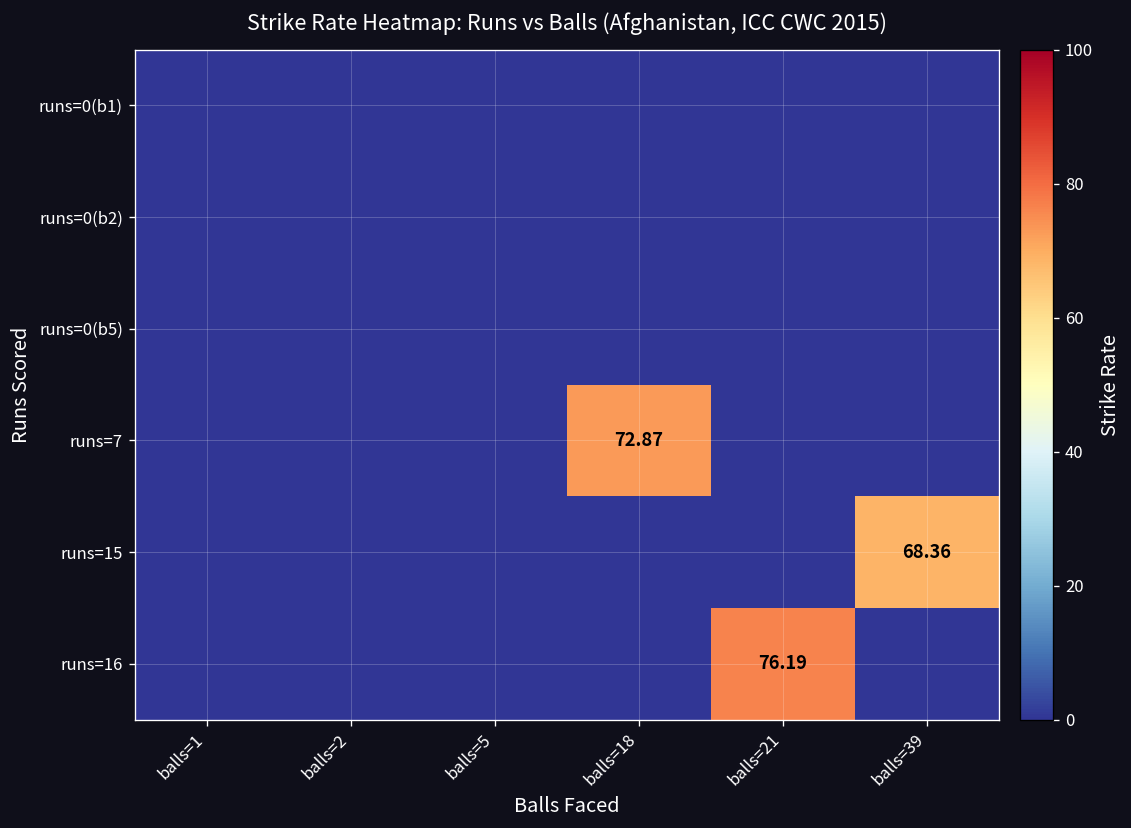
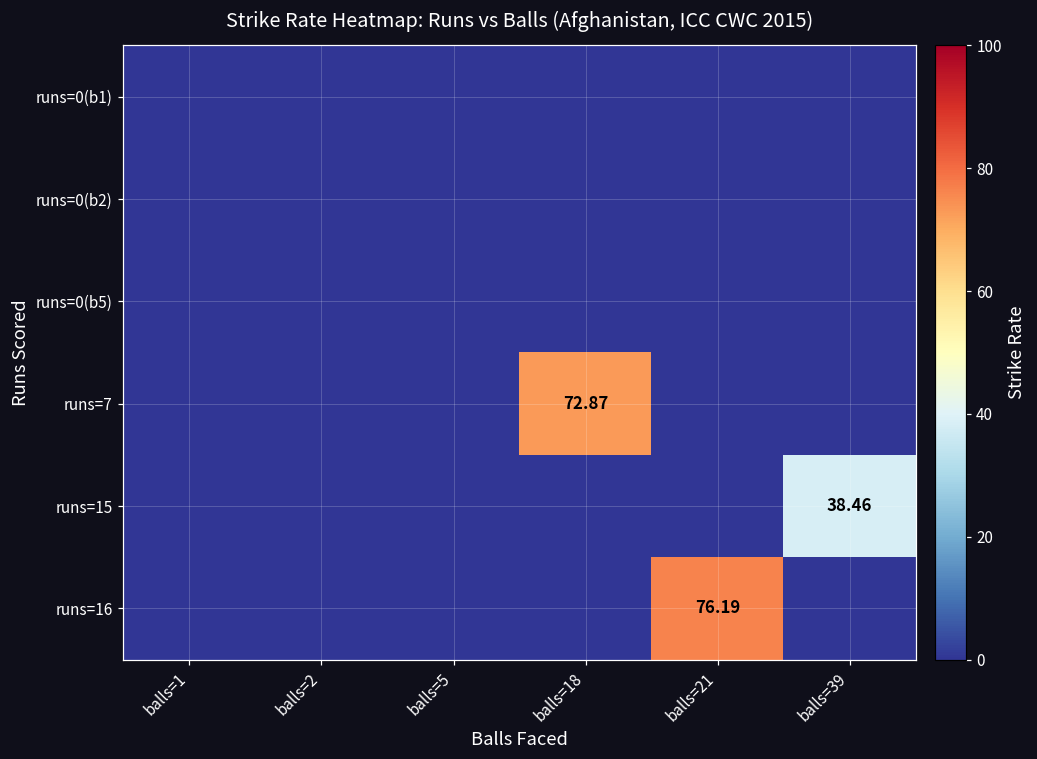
runs=15, balls=39: 68.36 -> 38.46
